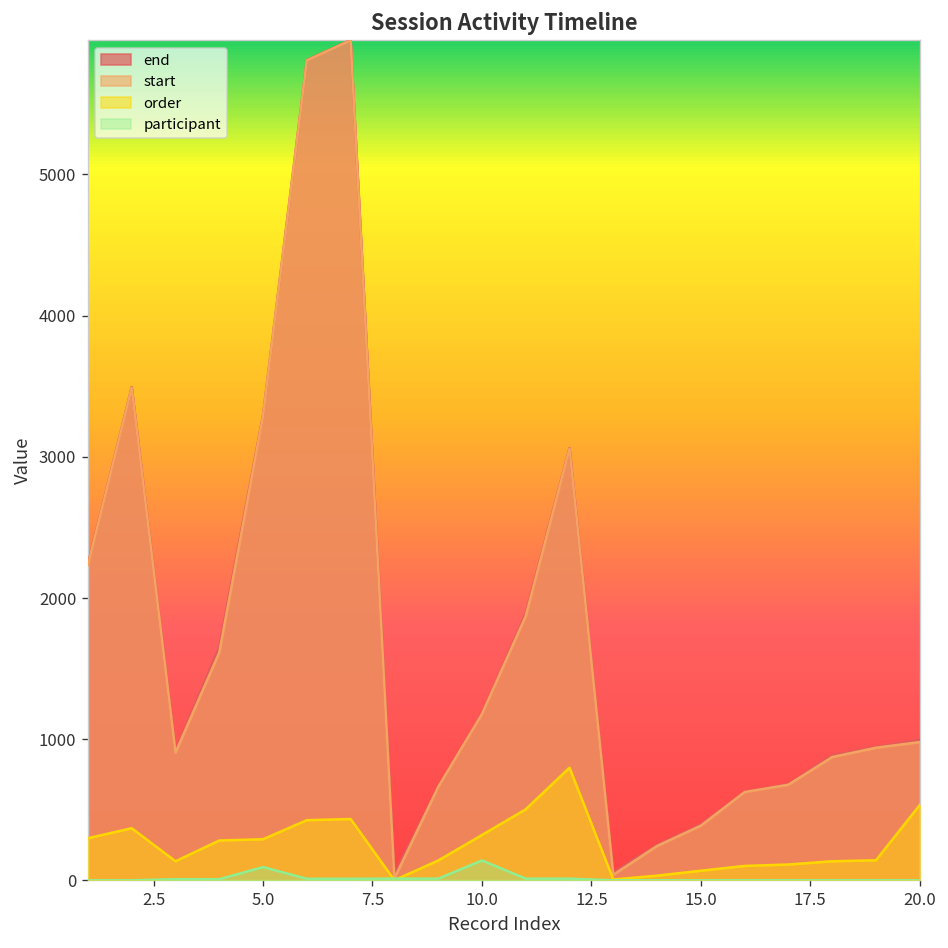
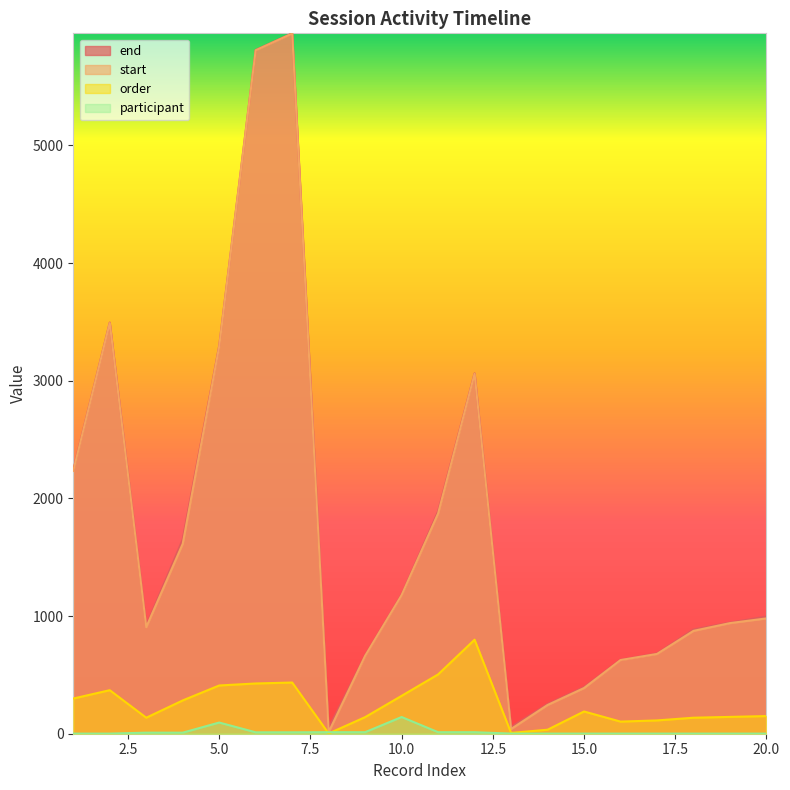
order, 5.0: 290 -> 410
order, 15.0: 70 -> 190
order, 20.0: 530 -> 150
